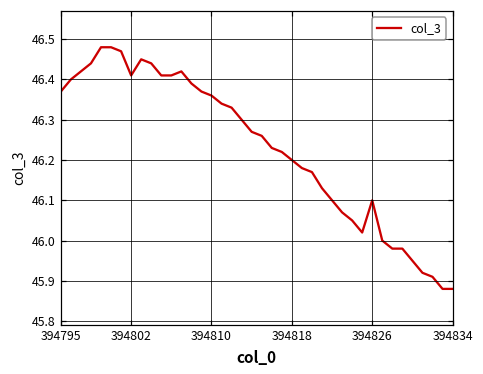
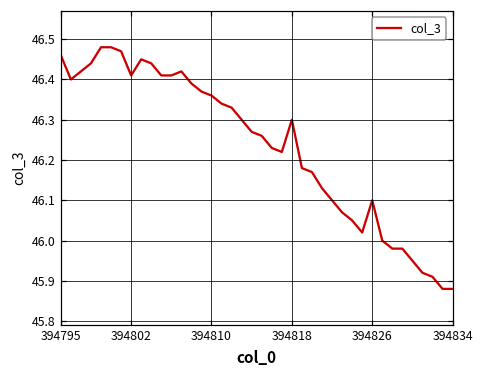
394795: 46.37 -> 46.46
394818: 46.2 -> 46.3
